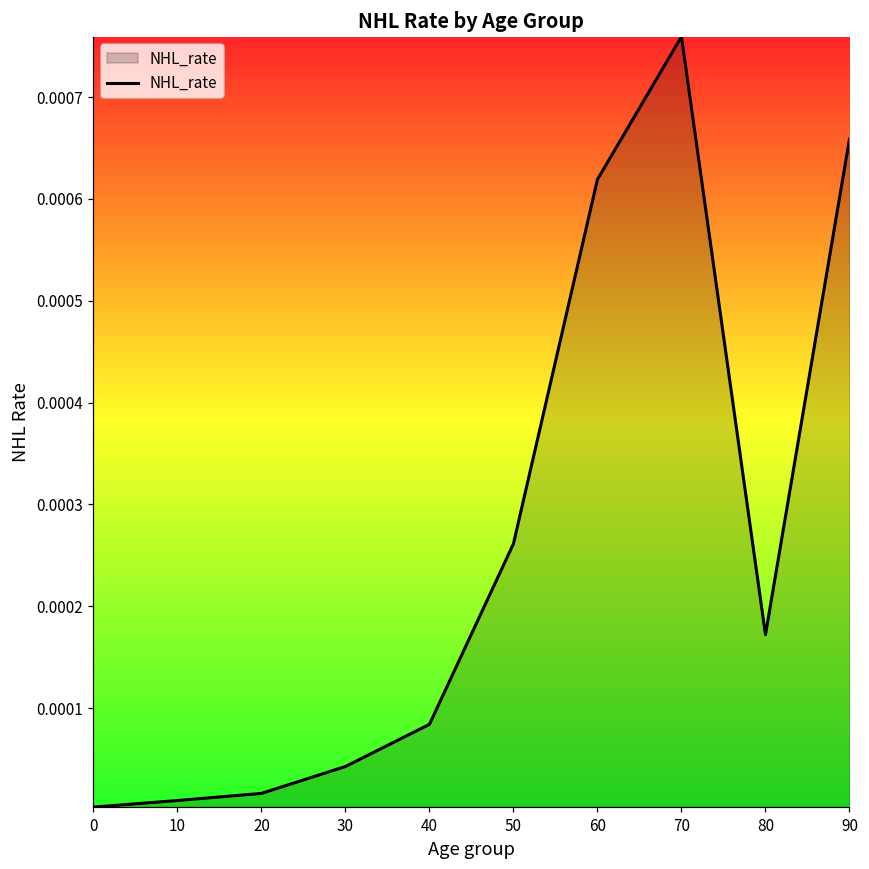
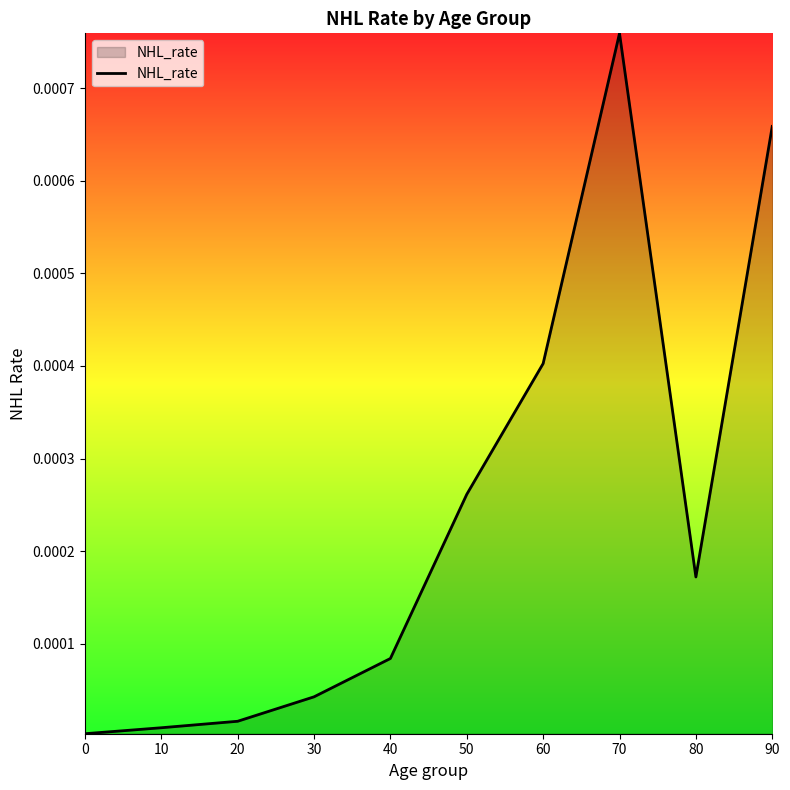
60: 0.00062 -> 0.00040
